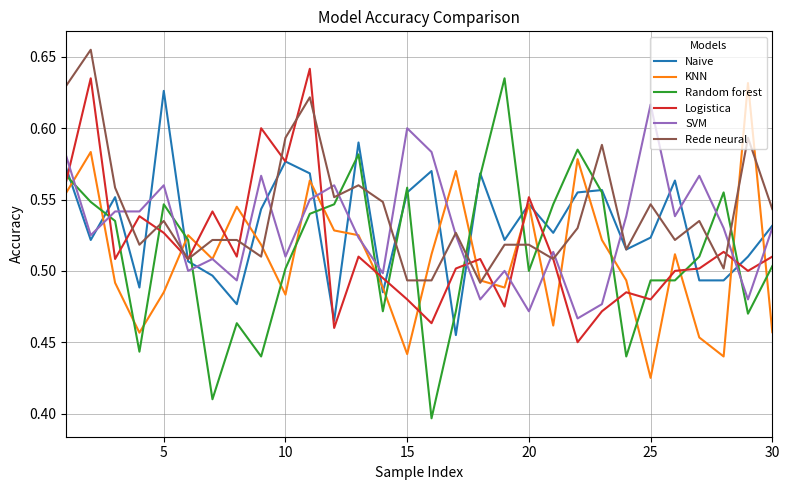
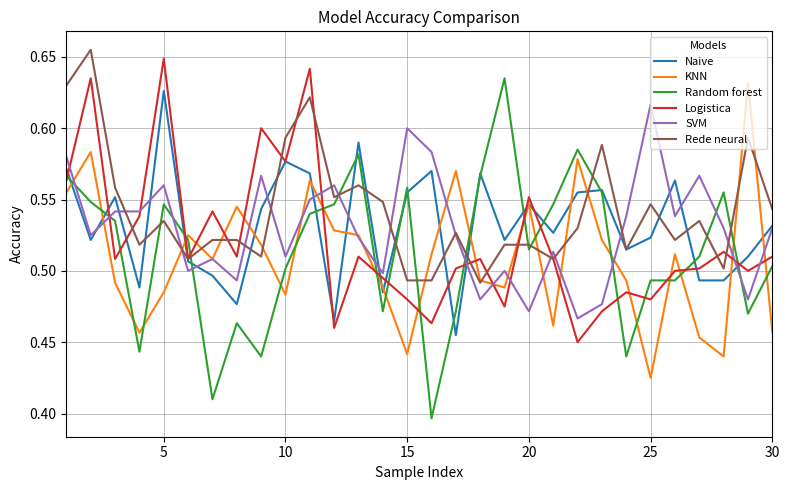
Logistica, 5: 0.527 -> 0.649
Random forest, 20: 0.500 -> 0.515
